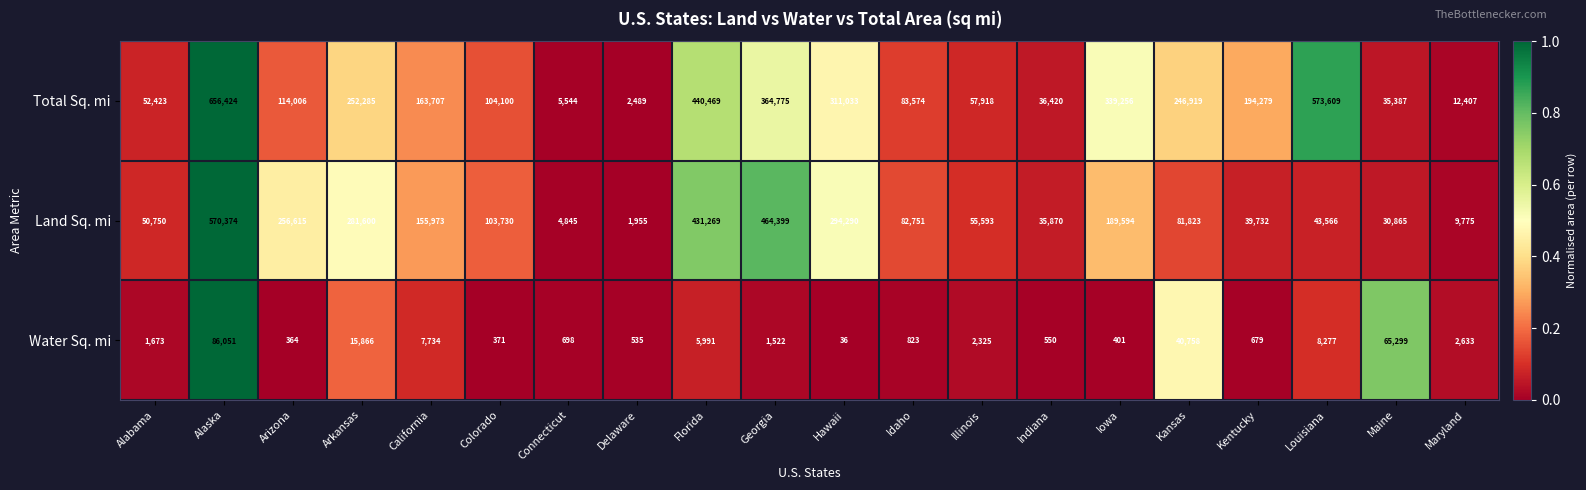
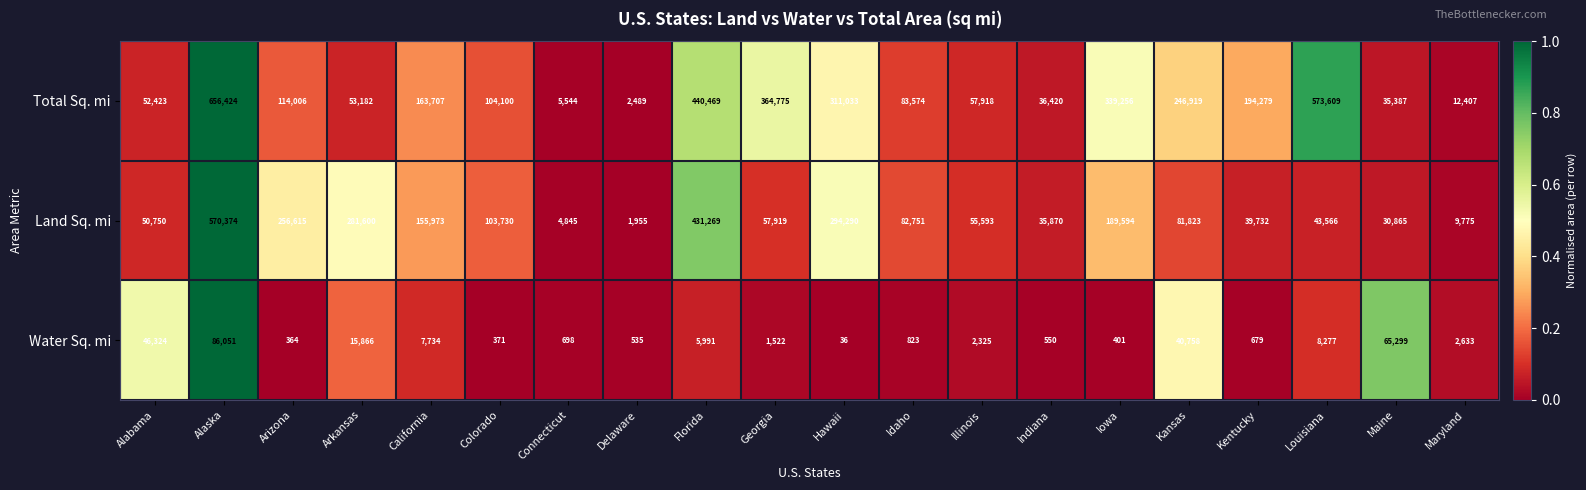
Total Sq. mi, Arkansas: 252,285 -> 53,182
Land Sq. mi, Georgia: 464,399 -> 57,919
Water Sq. mi, Alabama: 1,673 -> 46,324
